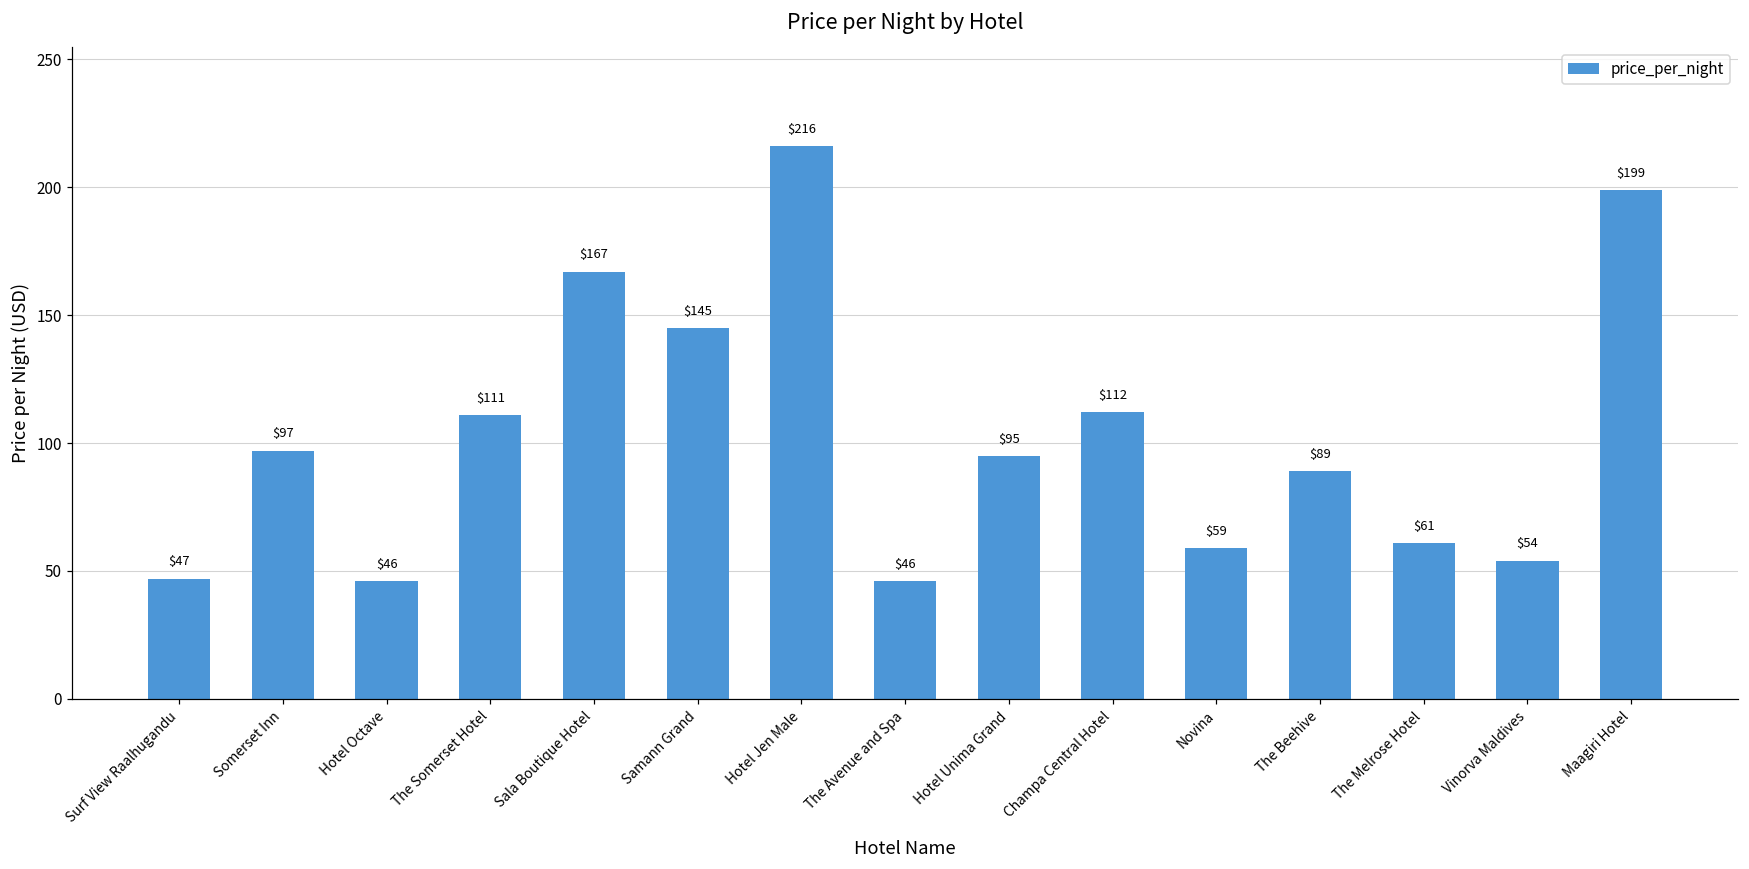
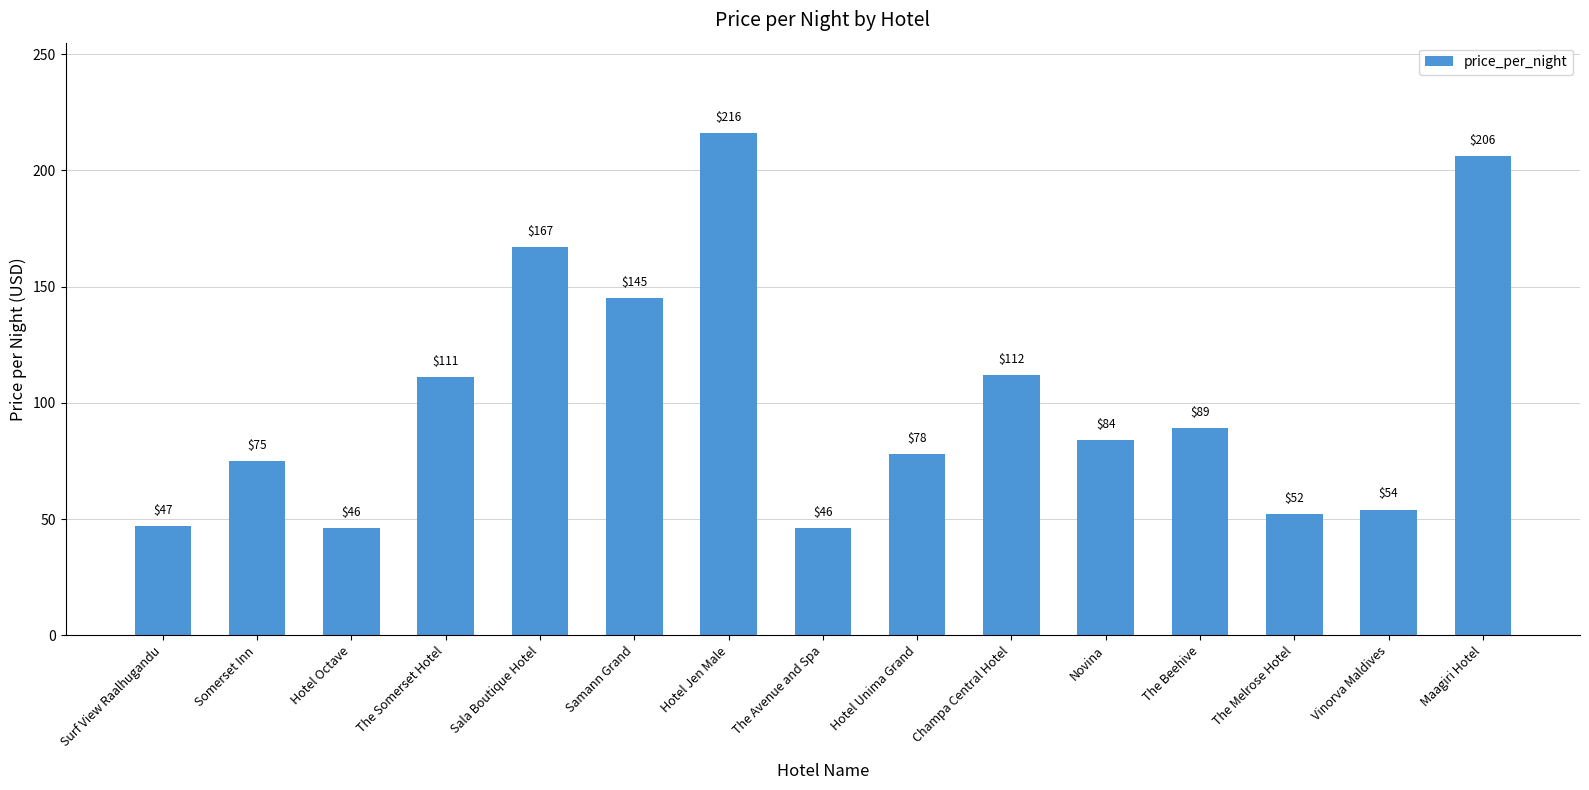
Somerset Inn: $97 -> $75
Hotel Unima Grand: $95 -> $78
Novina: $59 -> $84
The Melrose Hotel: $61 -> $52
Maagiri Hotel: $199 -> $206
